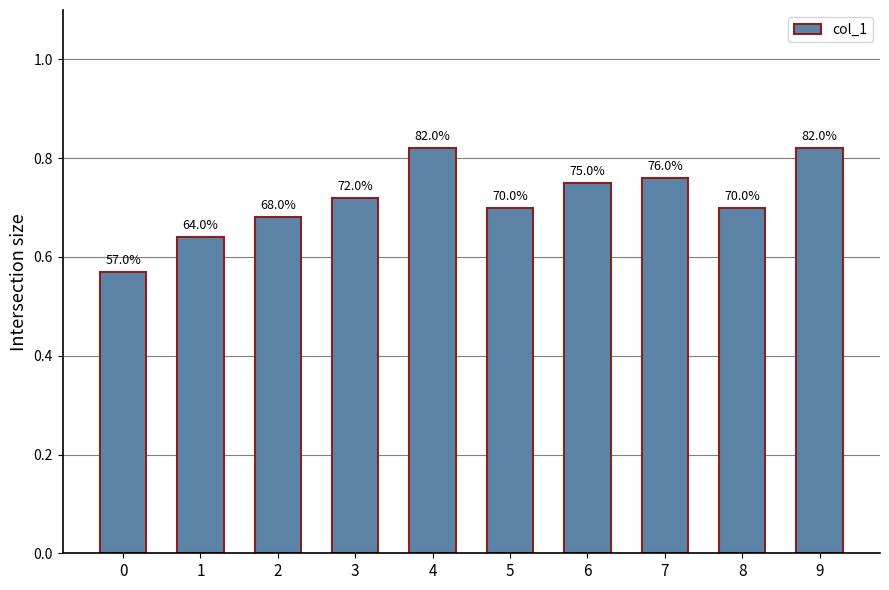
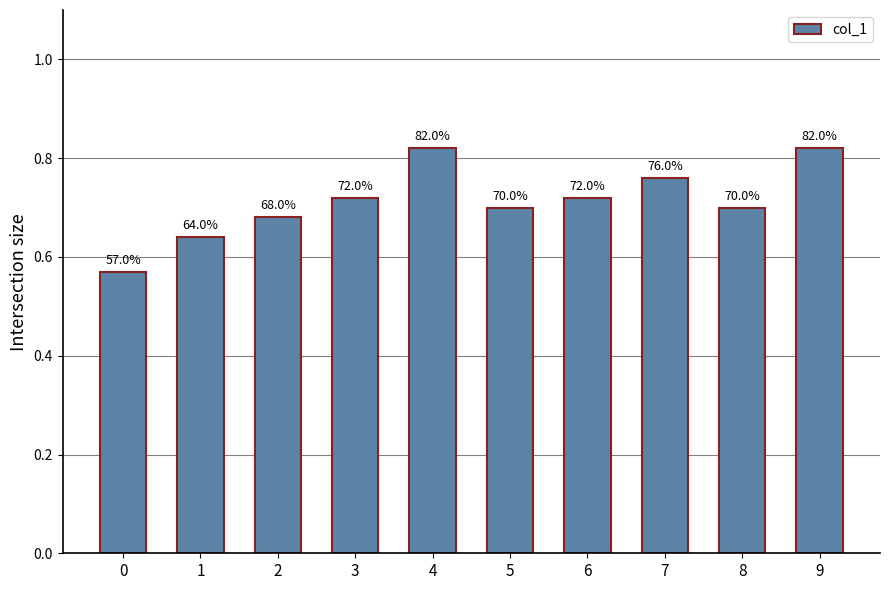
6: 75.0% -> 72.0%
